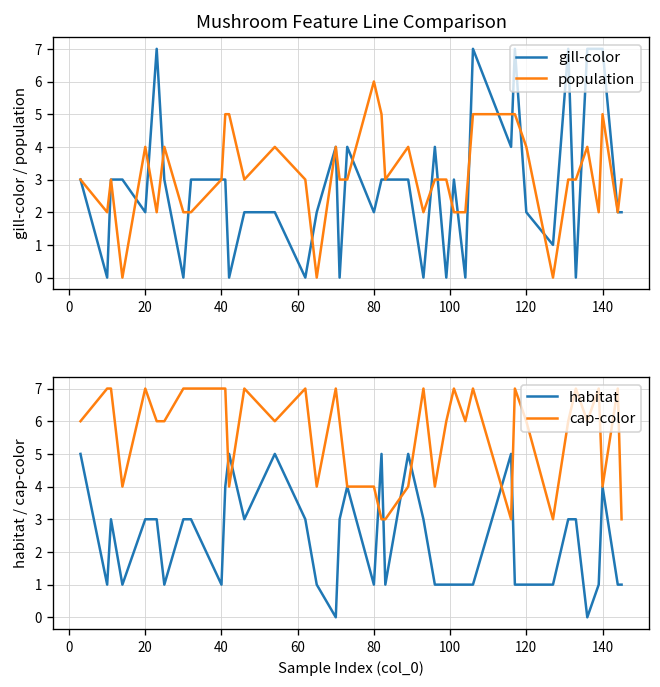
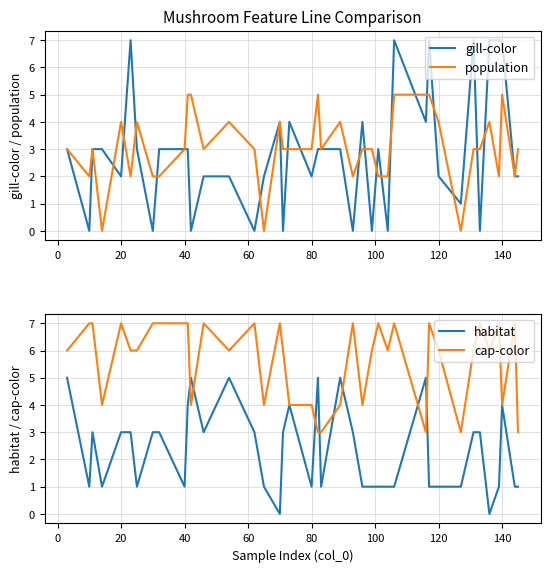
Mushroom Feature Line Comparison, population, 80: 6 -> 3
